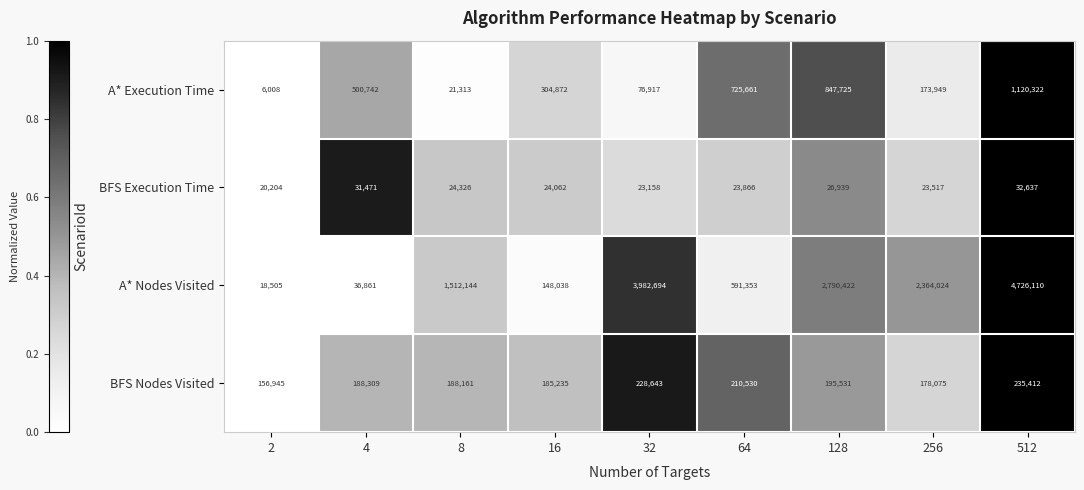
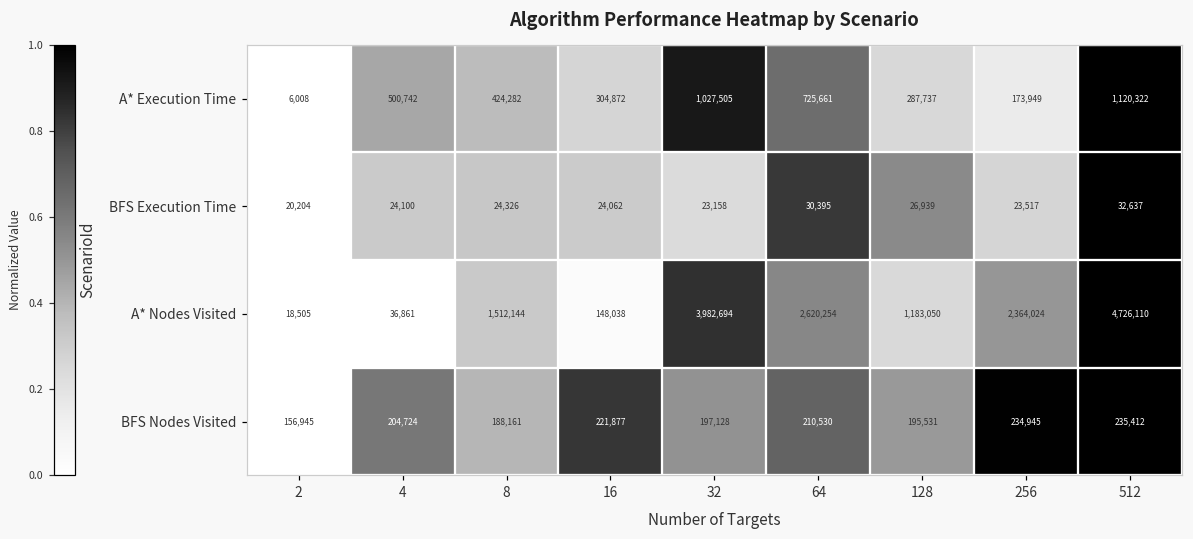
A* Execution Time, 8: 21,313 -> 424,282
A* Execution Time, 32: 76,917 -> 1,027,505
A* Execution Time, 128: 847,725 -> 287,737
BFS Execution Time, 4: 31,471 -> 24,100
BFS Execution Time, 64: 23,866 -> 30,395
A* Nodes Visited, 64: 591,353 -> 2,620,254
A* Nodes Visited, 128: 2,790,422 -> 1,183,050
BFS Nodes Visited, 4: 188,309 -> 204,724
BFS Nodes Visited, 16: 185,235 -> 221,877
BFS Nodes Visited, 32: 228,643 -> 197,128
BFS Nodes Visited, 256: 178,075 -> 234,945
